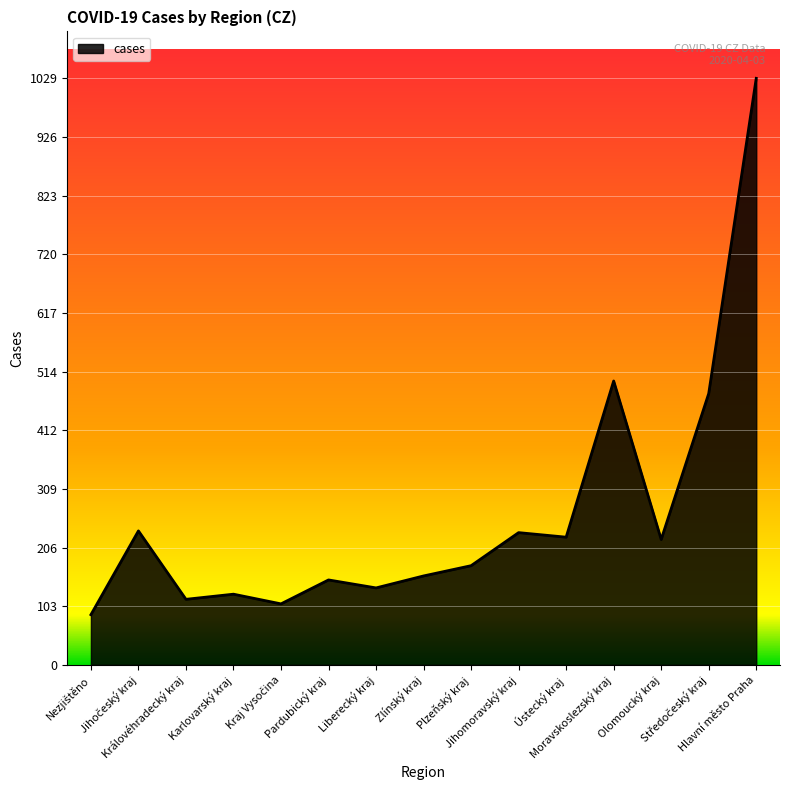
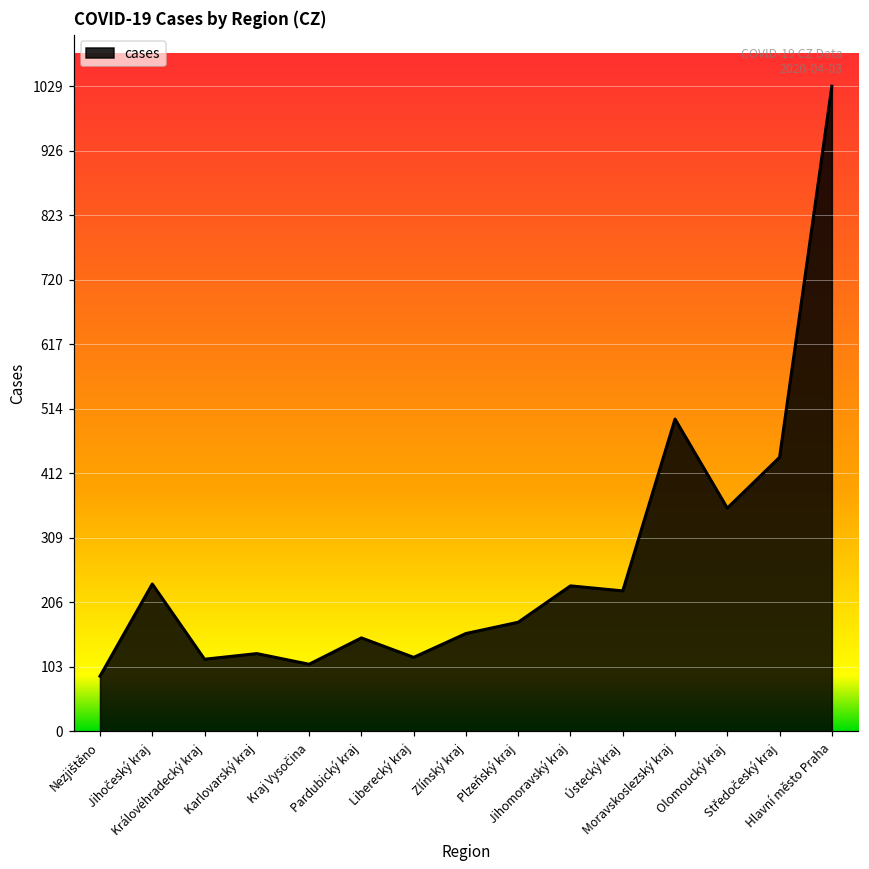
Liberecký kraj: 140 -> 120
Olomoucký kraj: 220 -> 360
Středočeský kraj: 480 -> 440
